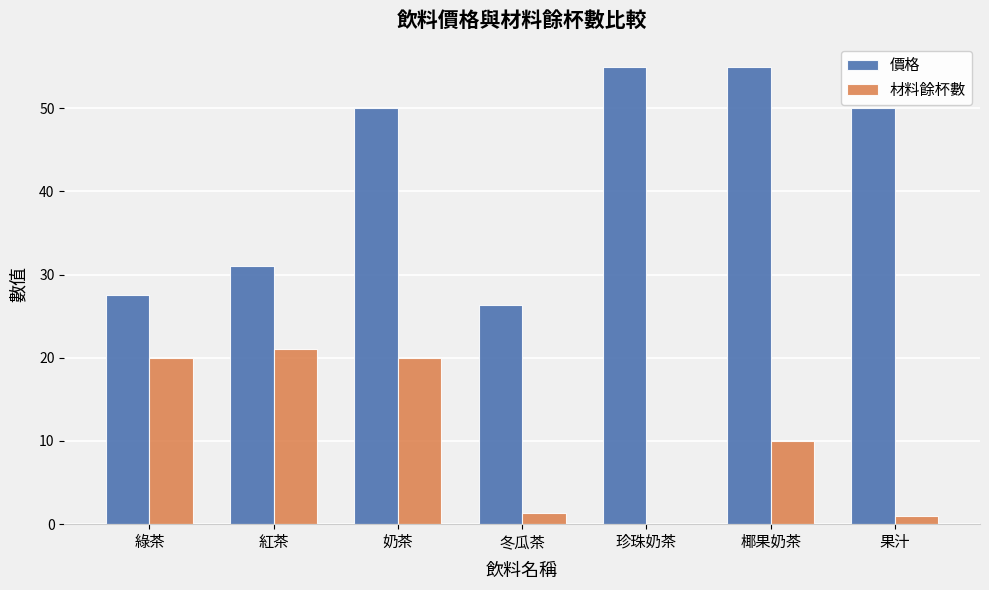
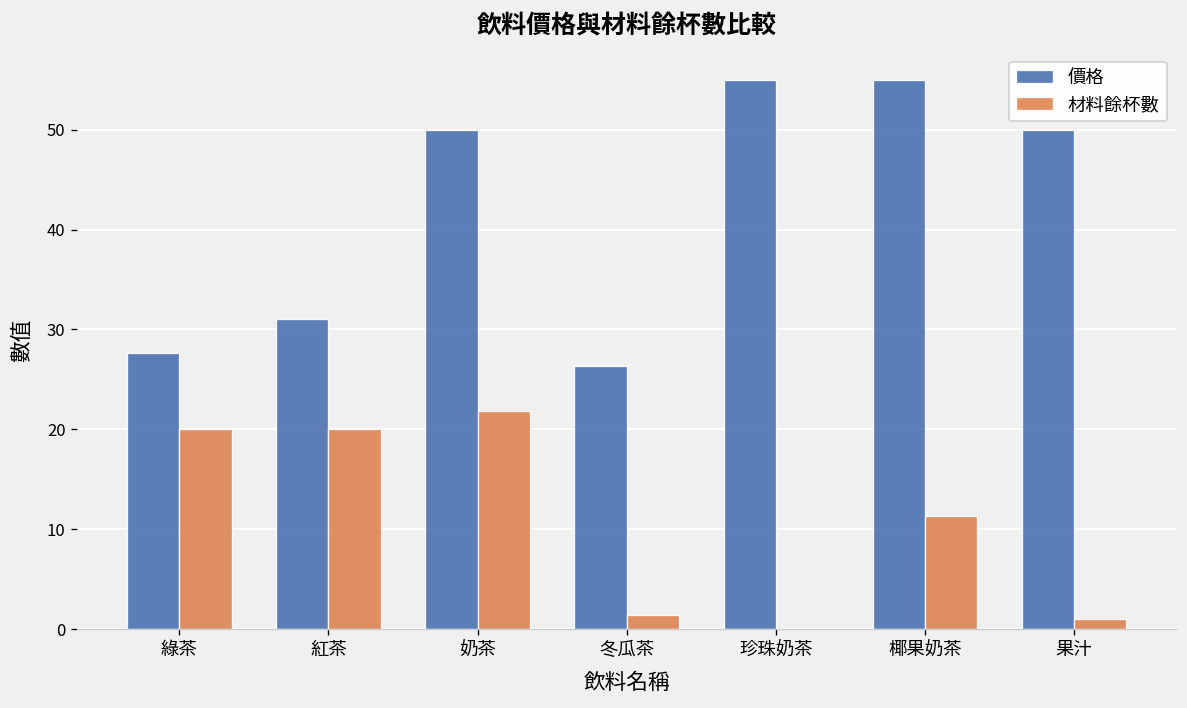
材料餘杯數, 紅茶: 21 -> 20
材料餘杯數, 奶茶: 20 -> 22
材料餘杯數, 椰果奶茶: 10 -> 11
